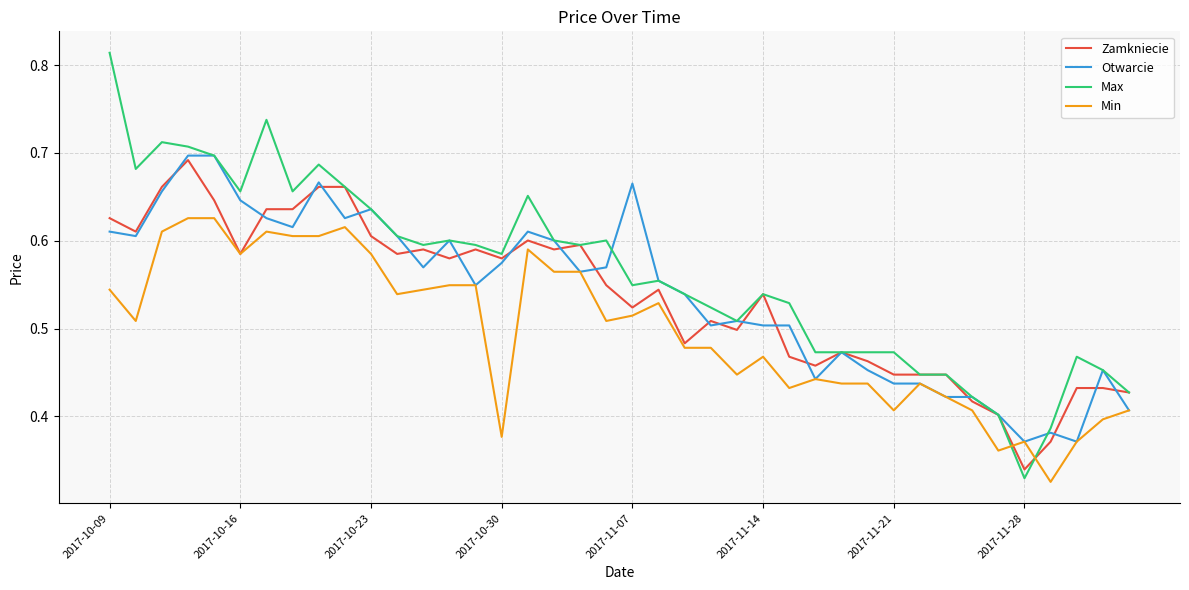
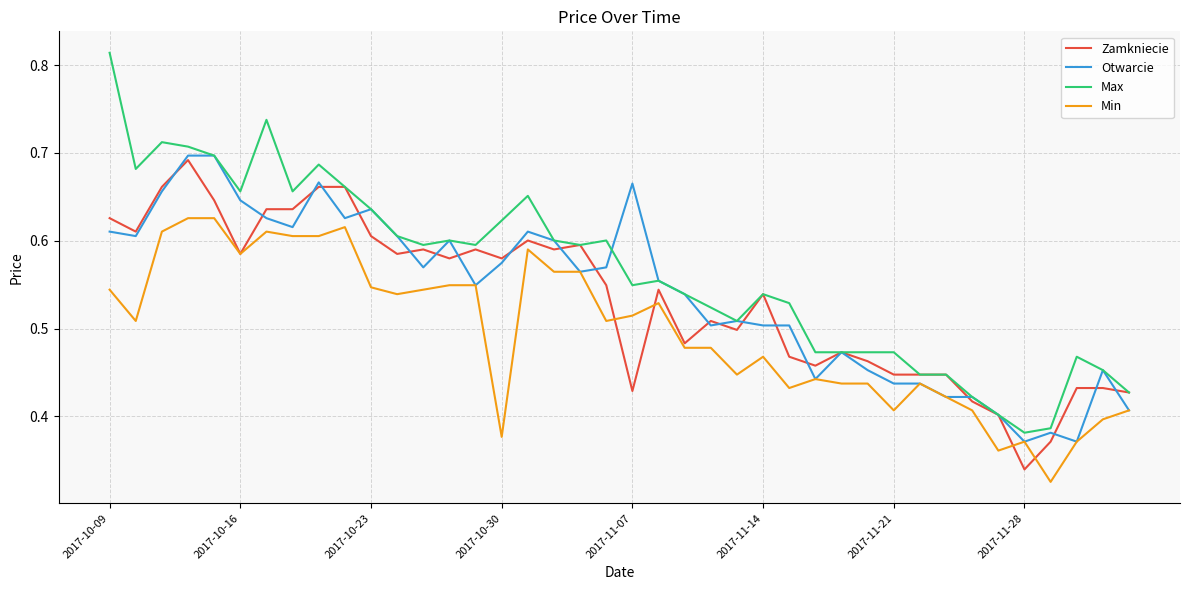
Min, 2017-10-23: 0.59 -> 0.55
Max, 2017-10-30: 0.59 -> 0.62
Zamkniecie, 2017-11-07: 0.52 -> 0.43
Max, 2017-11-28: 0.33 -> 0.38
